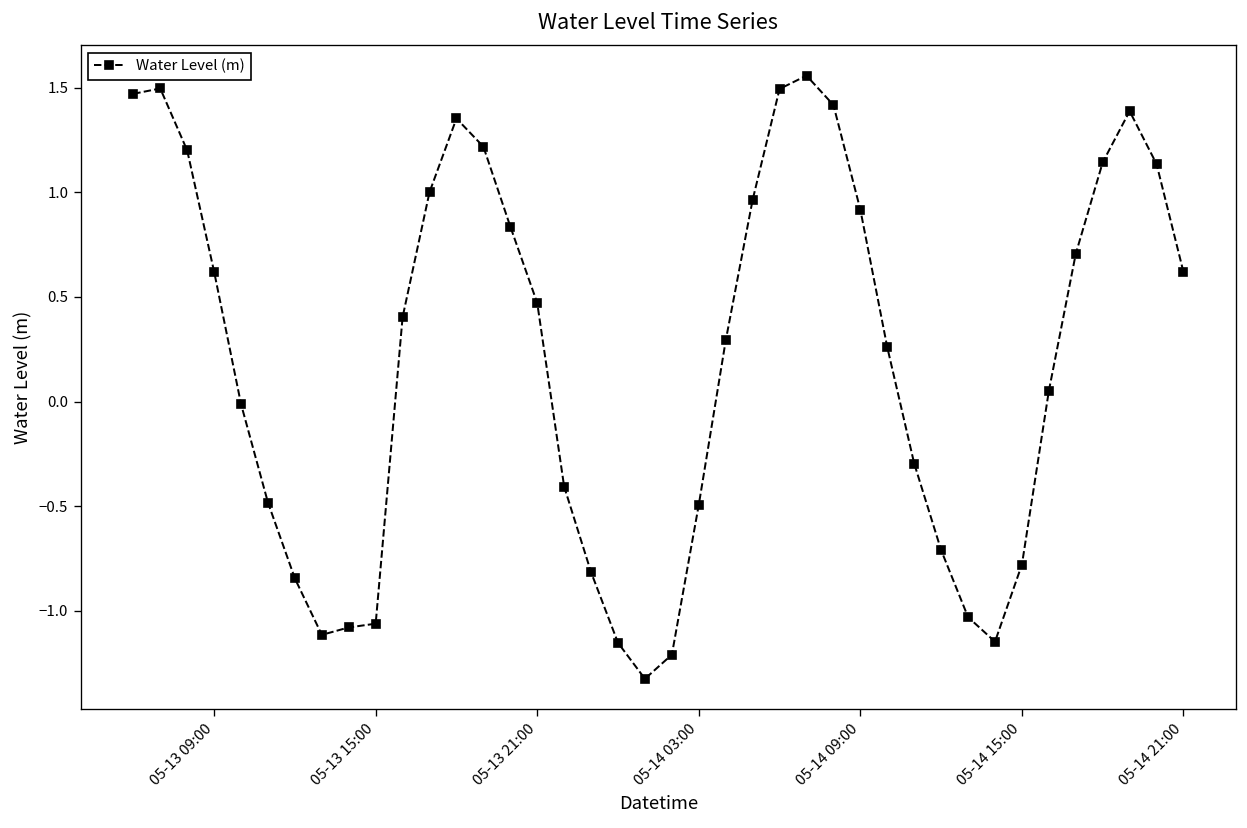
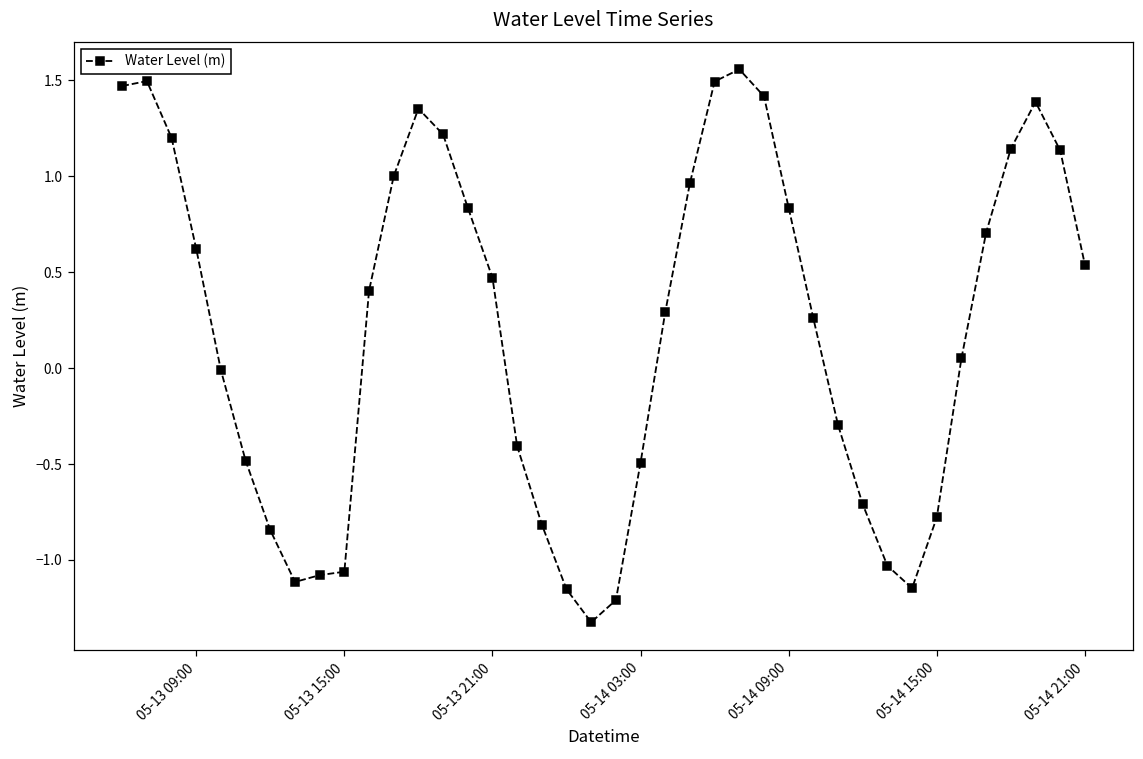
05-14 09:00: 0.92 -> 0.84
05-14 21:00: 0.62 -> 0.54
